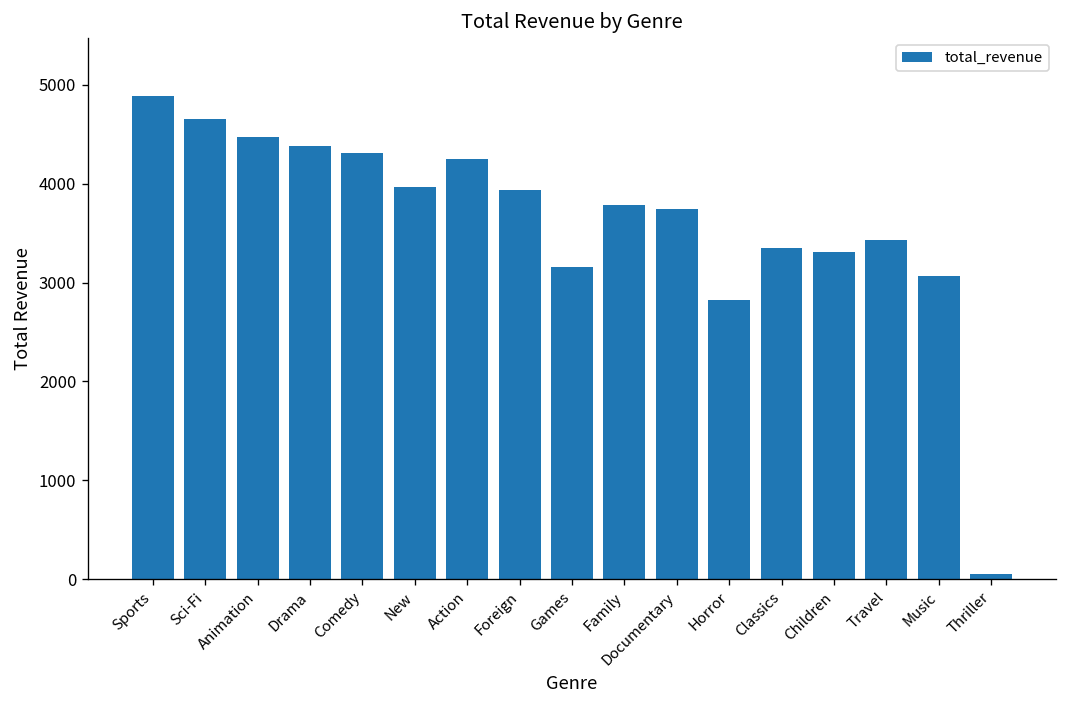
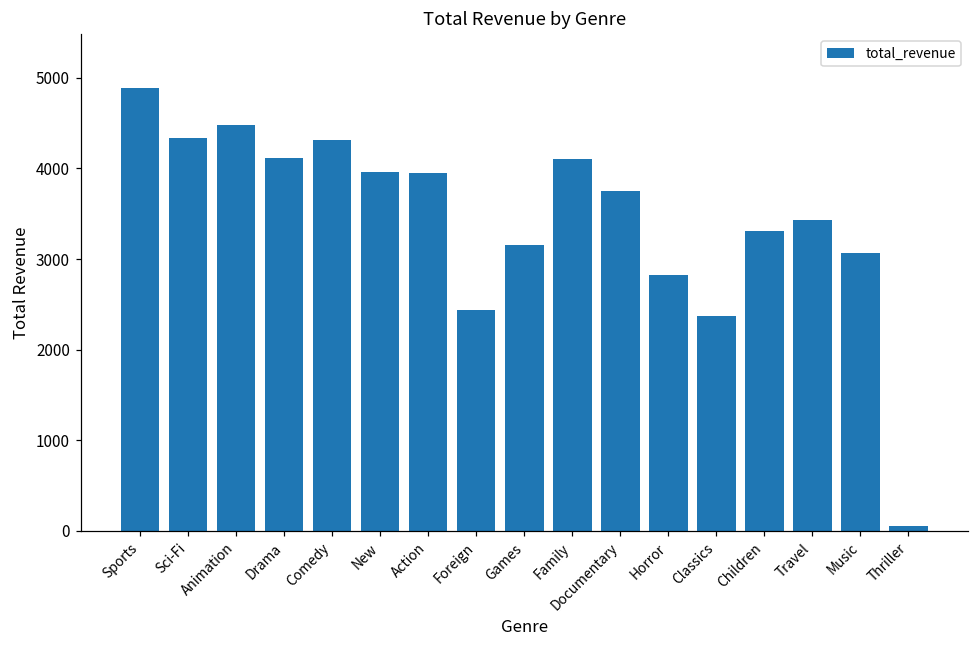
Sci-Fi: 4700 -> 4300
Drama: 4400 -> 4100
Action: 4300 -> 4000
Foreign: 3900 -> 2400
Family: 3800 -> 4100
Classics: 3400 -> 2400
